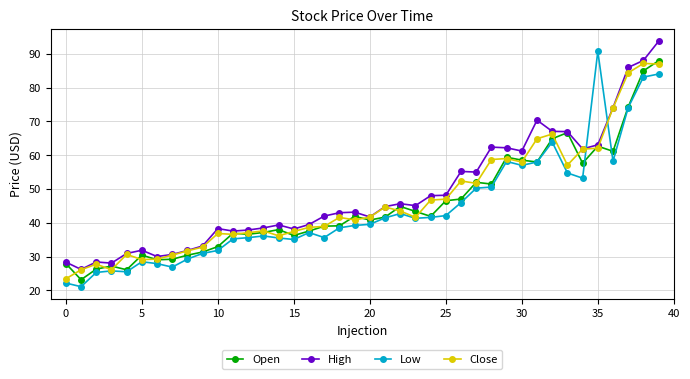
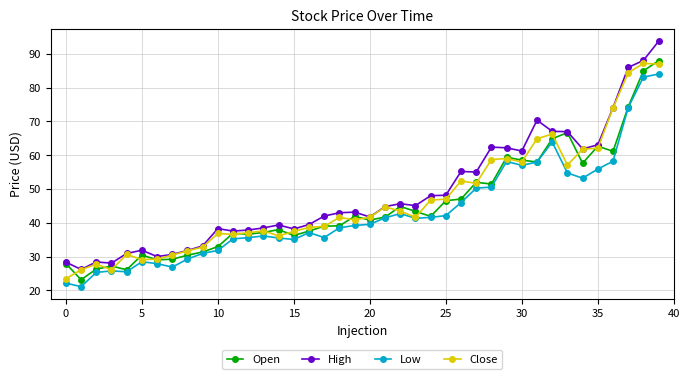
Low, 35: 91 -> 56
